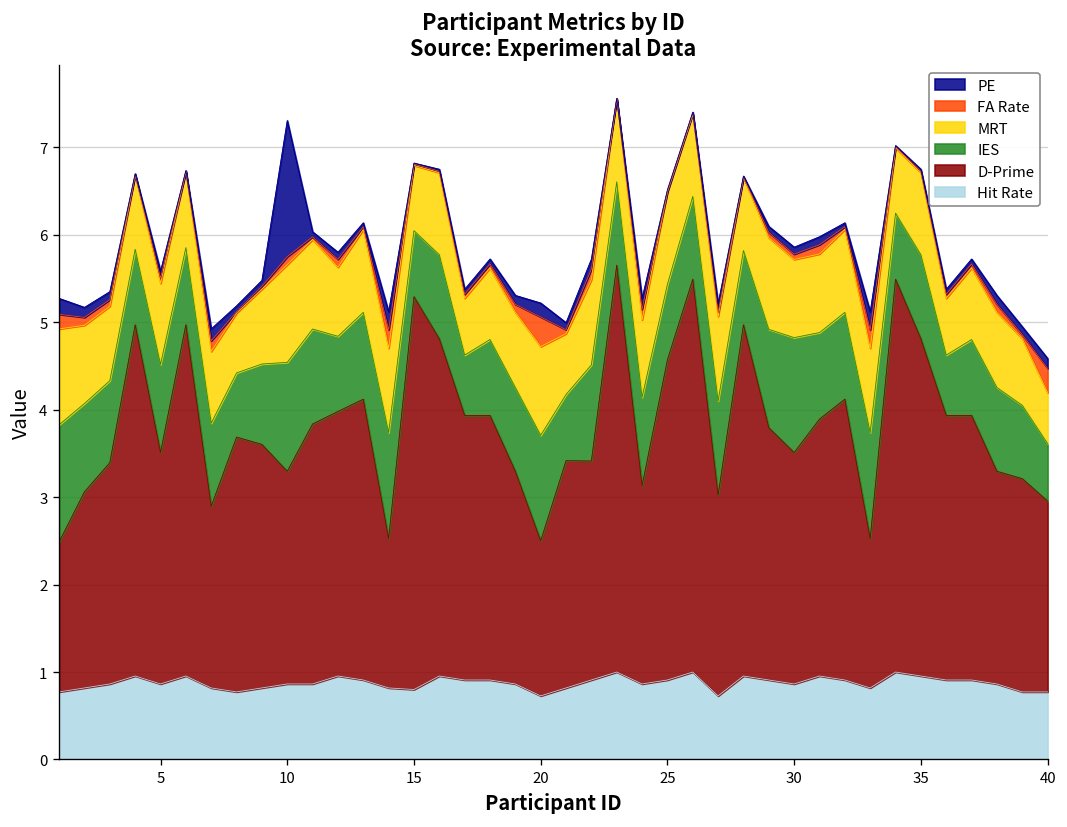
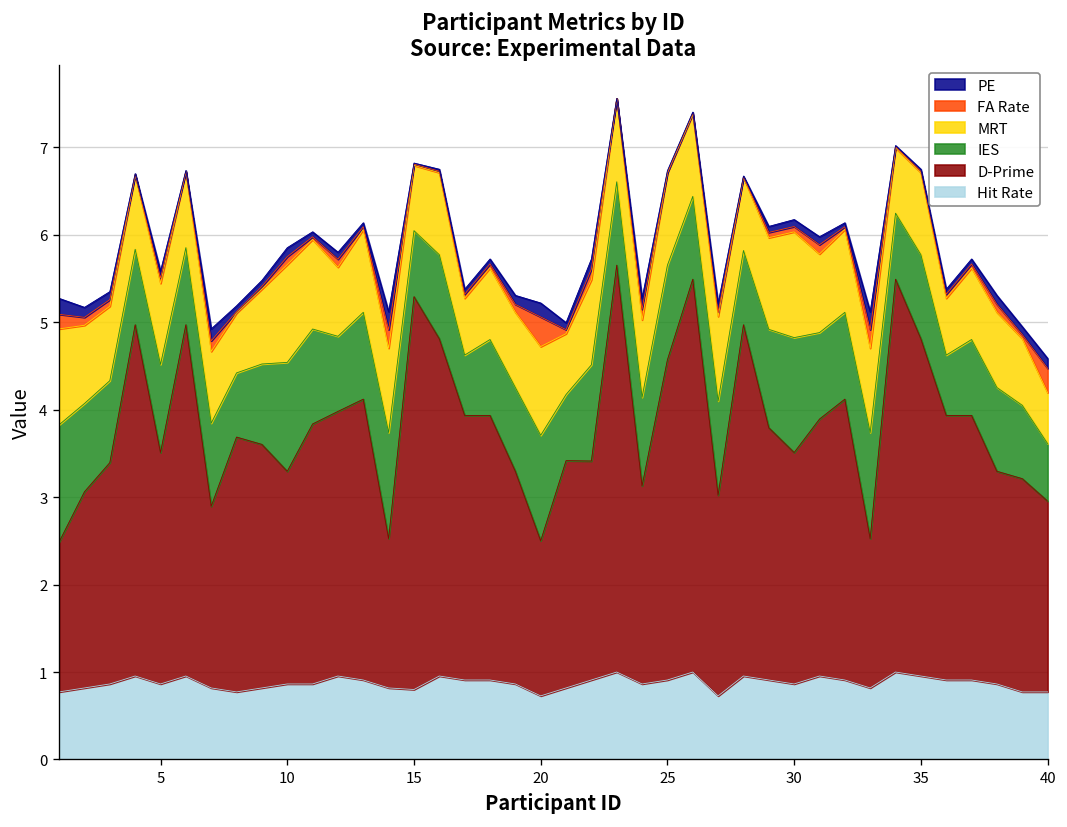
PE, 10: 1.6 -> 0.1
IES, 25: 0.9 -> 1.1
MRT, 30: 0.9 -> 1.2
